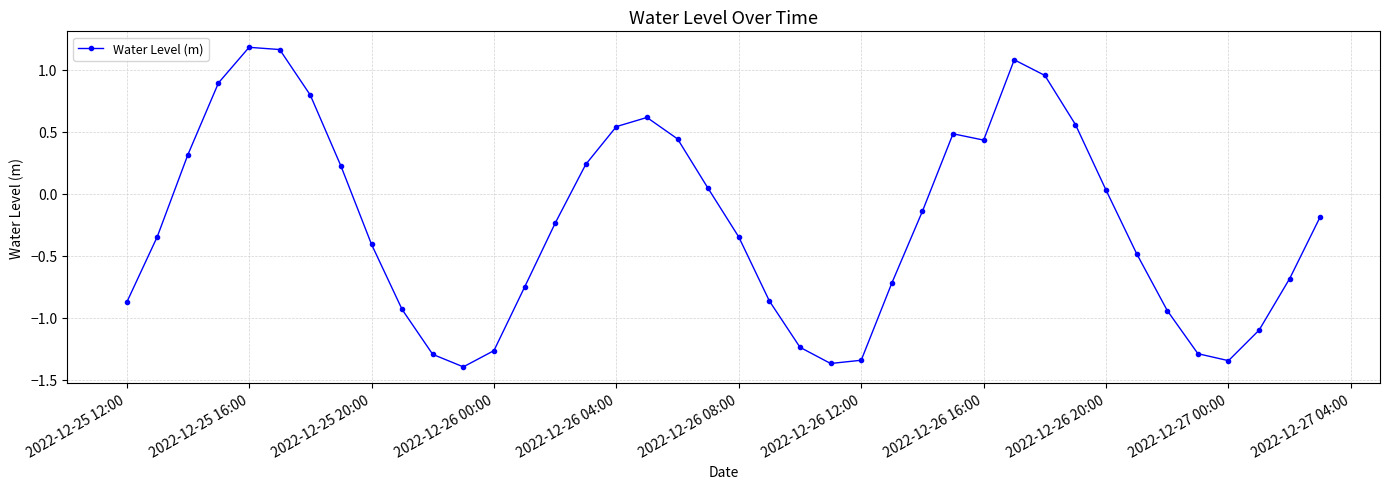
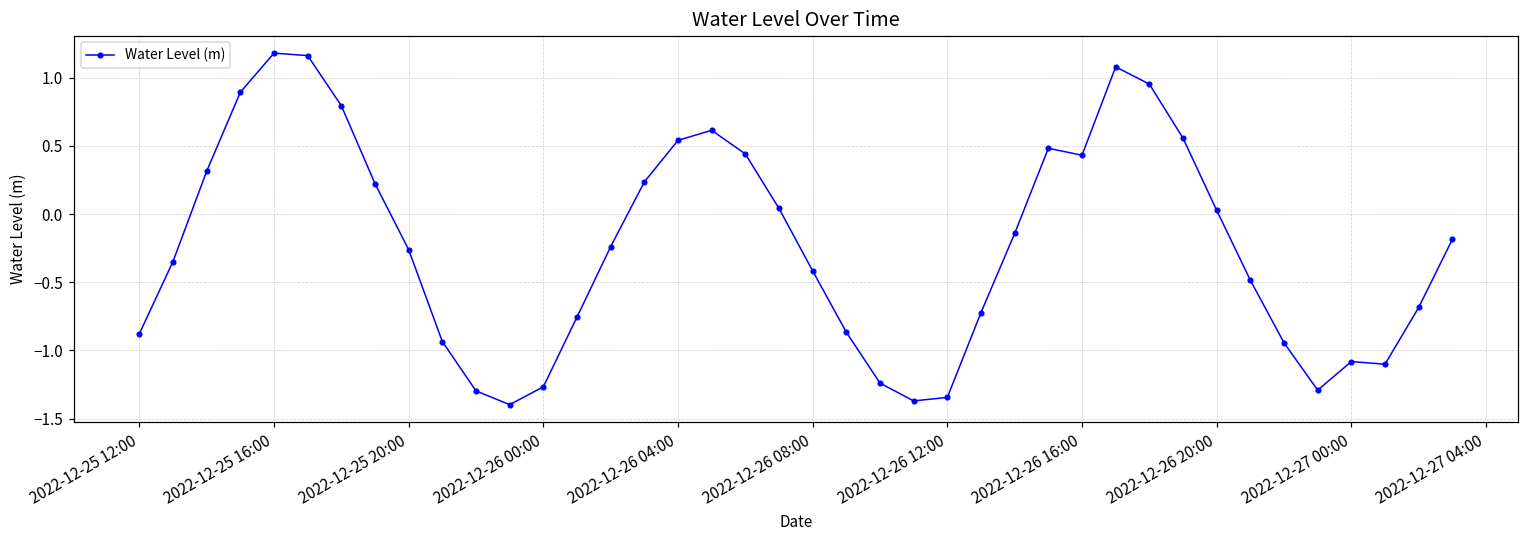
2022-12-25 20:00: -0.41 -> -0.26
2022-12-26 08:00: -0.35 -> -0.42
2022-12-27 00:00: -1.35 -> -1.08
